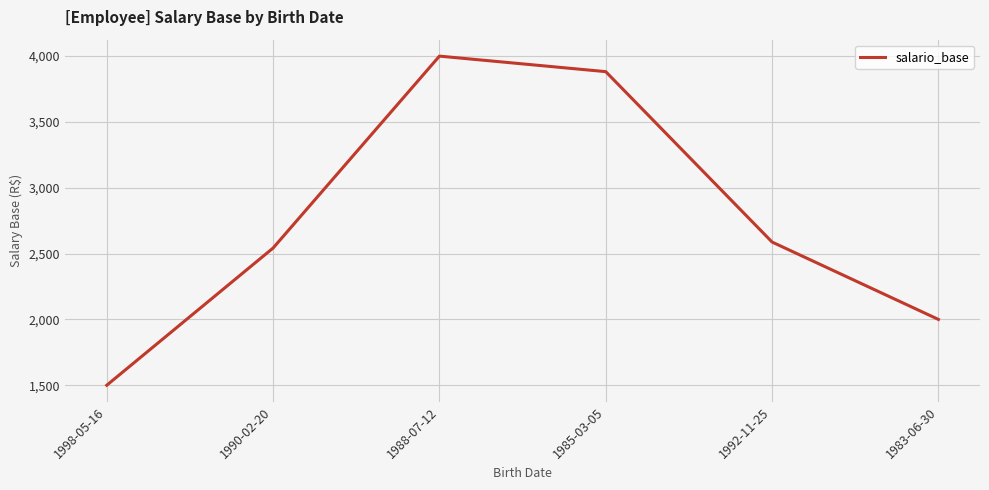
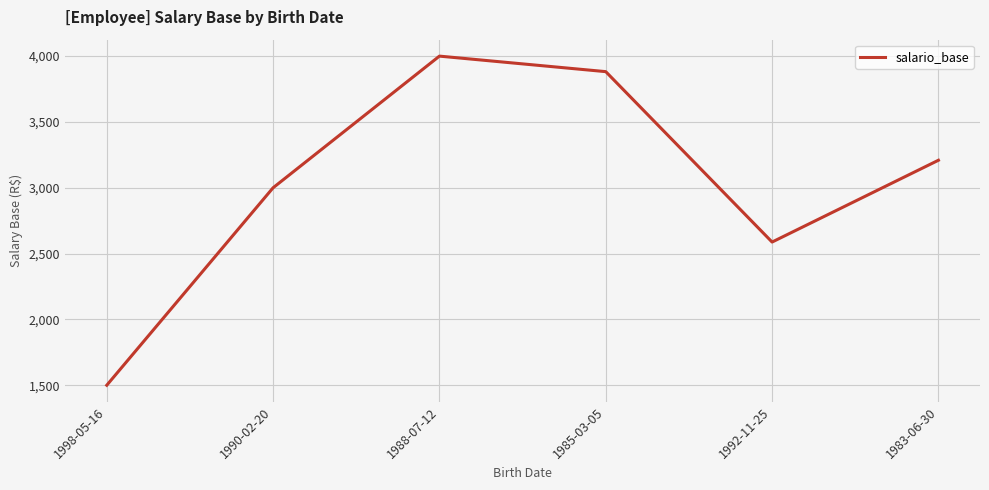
1990-02-20: 2,540 -> 3,000
1983-06-30: 2,000 -> 3,210
